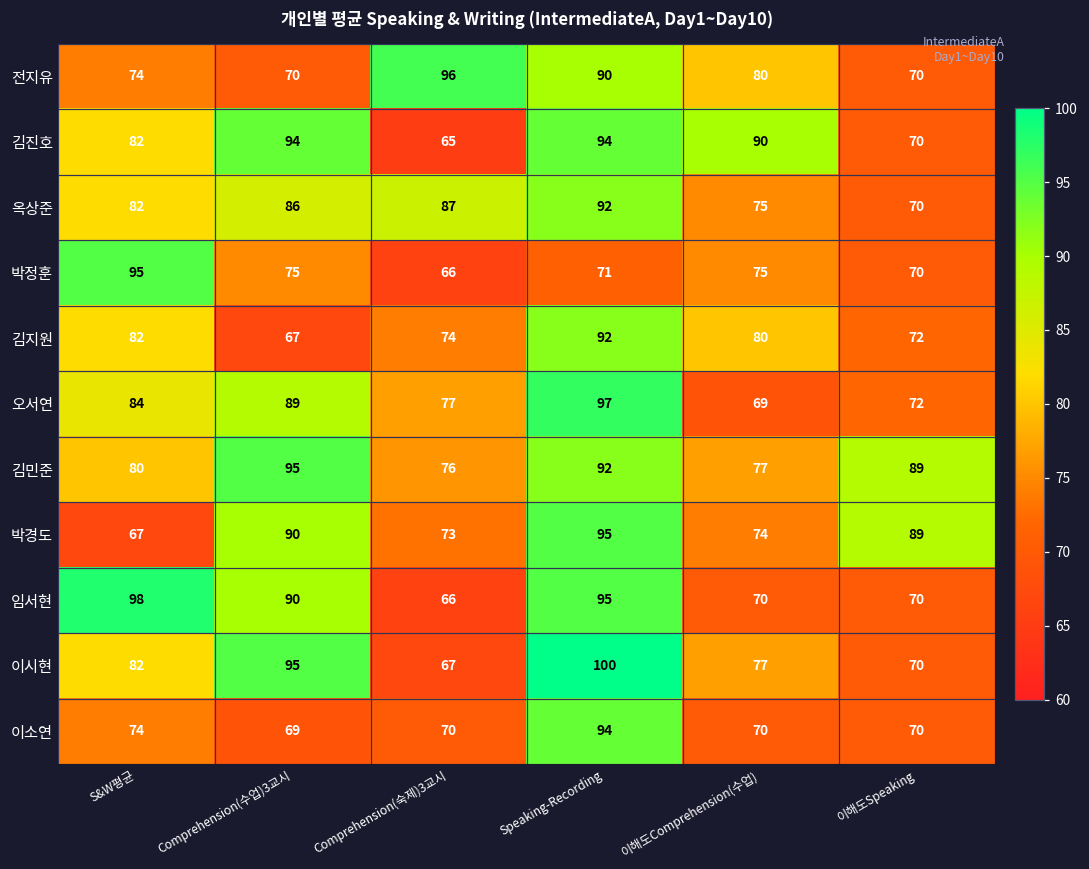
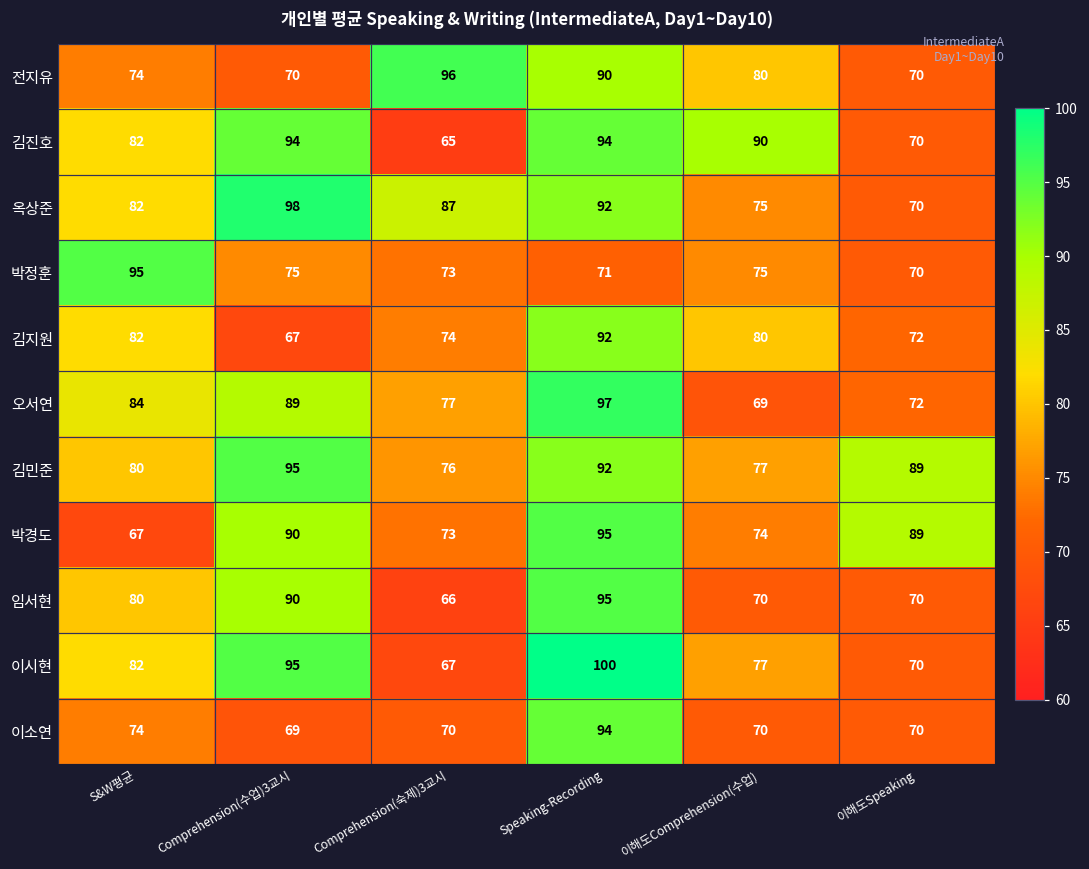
옥상준, Comprehension(수업)3교시: 86 -> 98
박정훈, Comprehension(숙제)3교시: 66 -> 73
임서현, S&W평균: 98 -> 80
